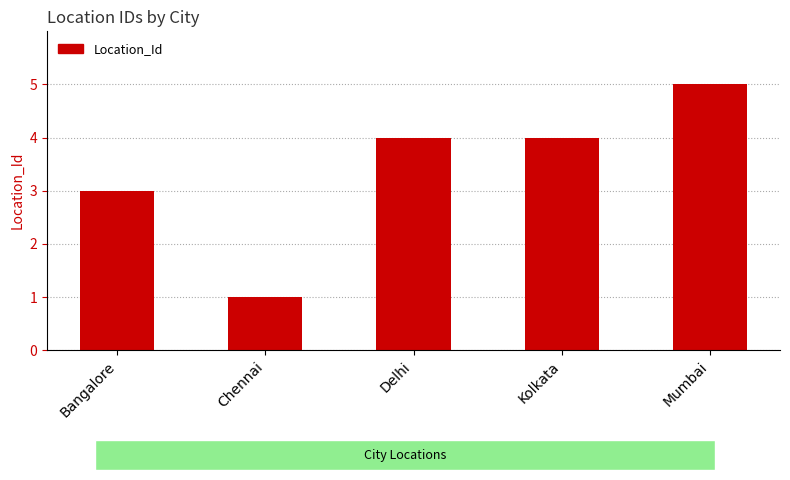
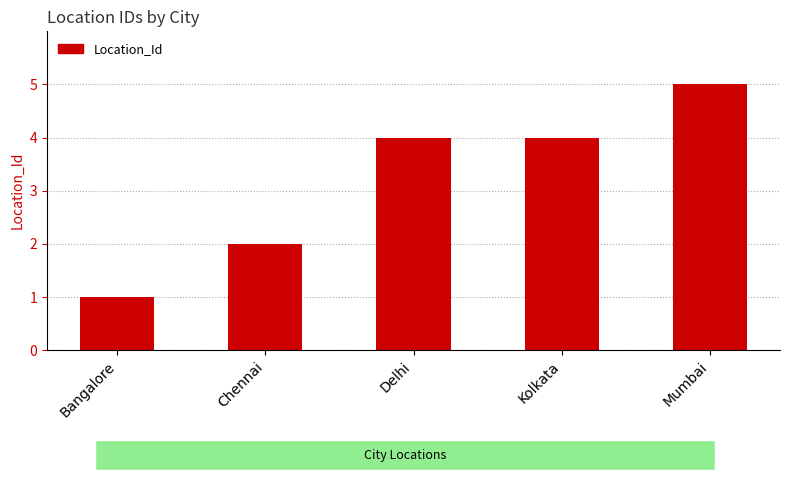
Bangalore: 3 -> 1
Chennai: 1 -> 2
